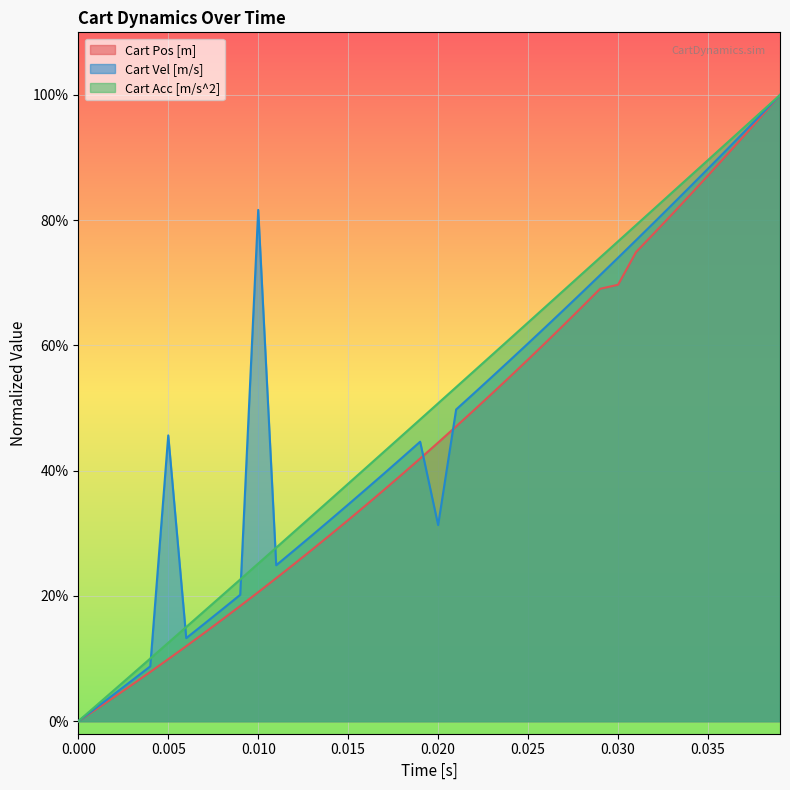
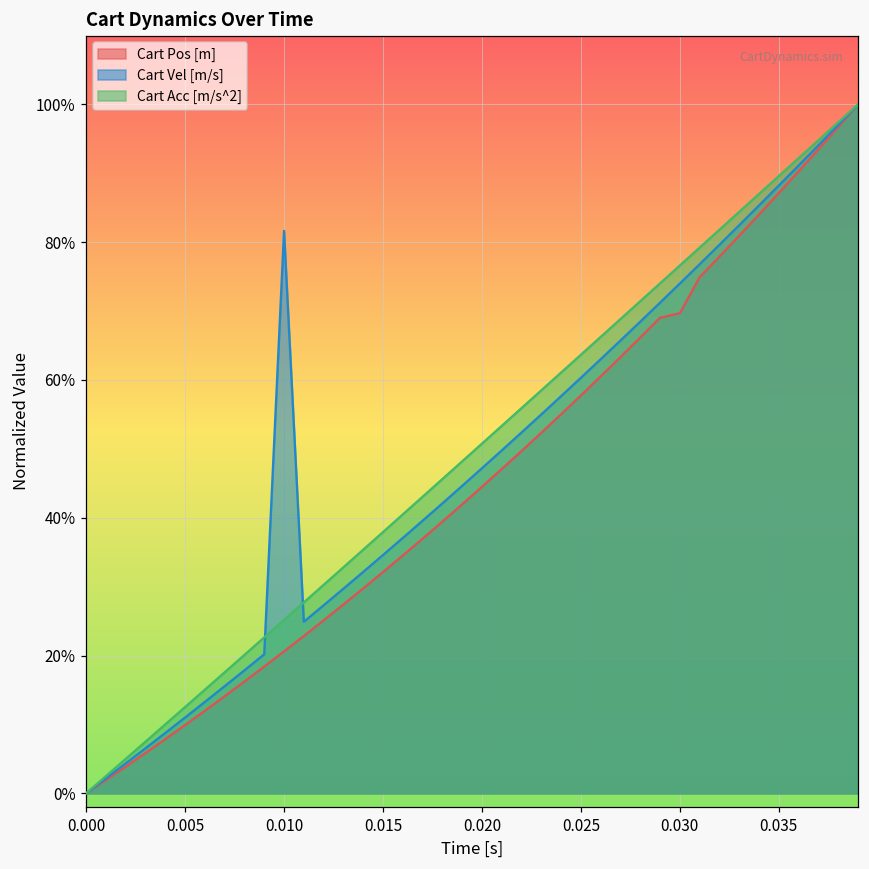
Cart Vel [m/s], 0.005: 46% -> 11%
Cart Vel [m/s], 0.020: 31% -> 47%
